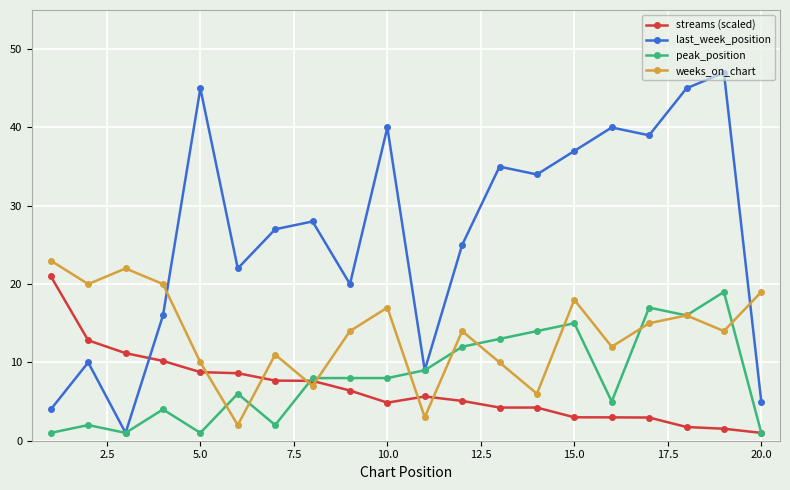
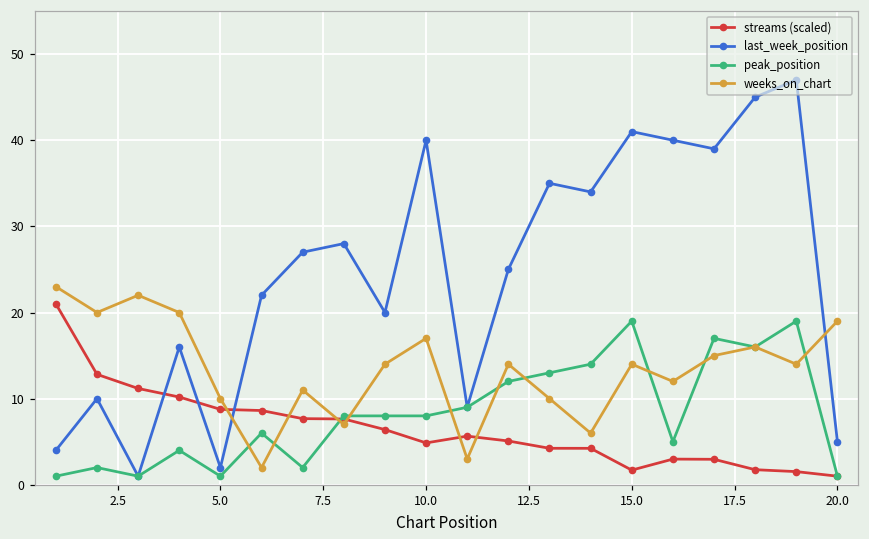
last_week_position, 5.0: 45 -> 2
streams (scaled), 15.0: 3 -> 2
last_week_position, 15.0: 37 -> 41
peak_position, 15.0: 15 -> 19
weeks_on_chart, 15.0: 18 -> 14
